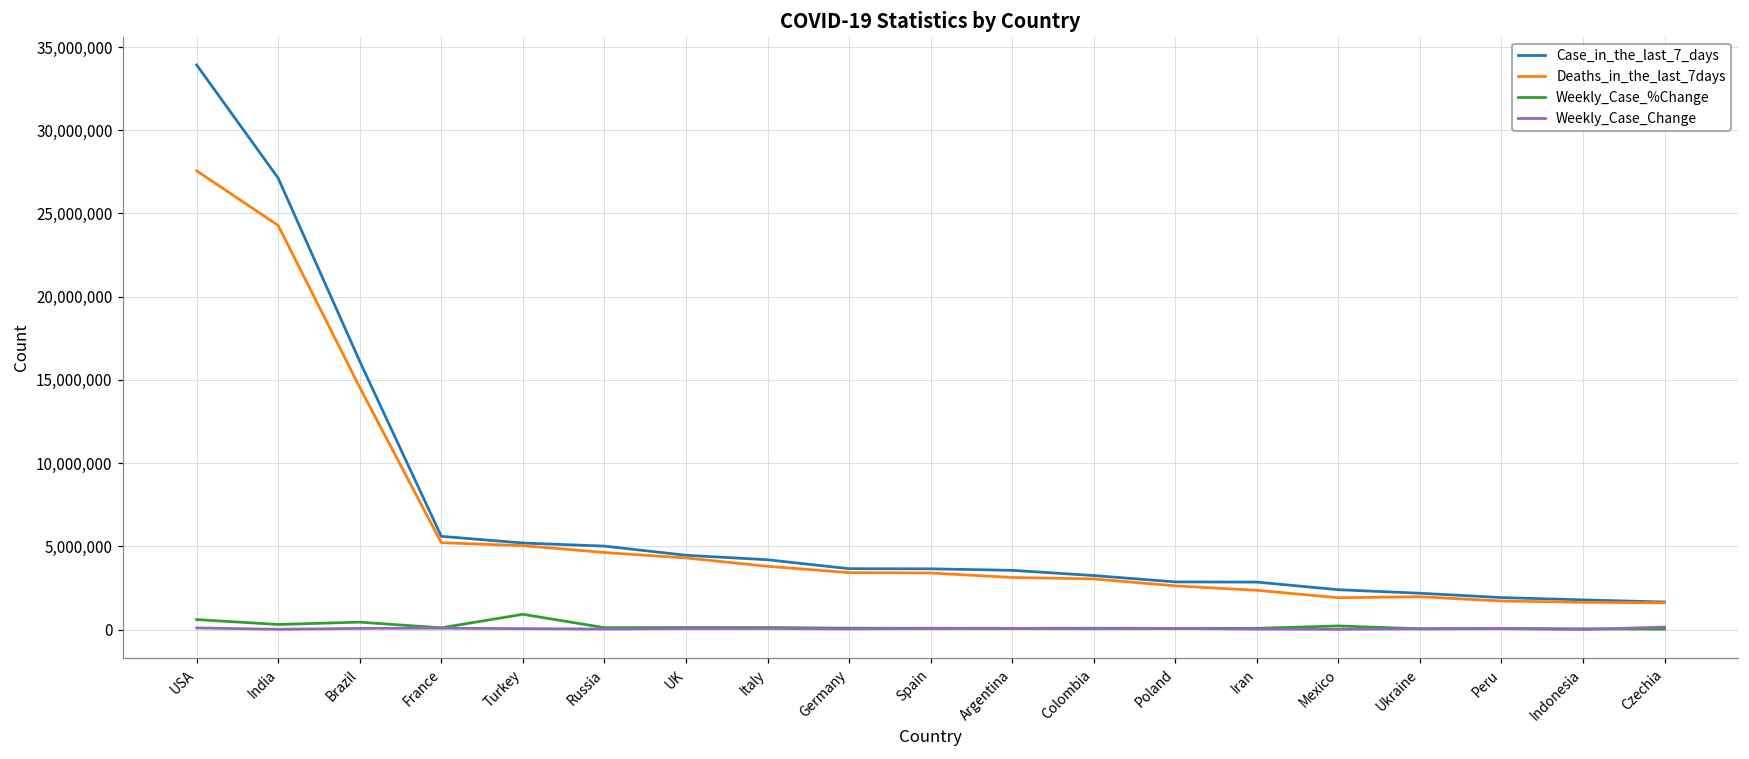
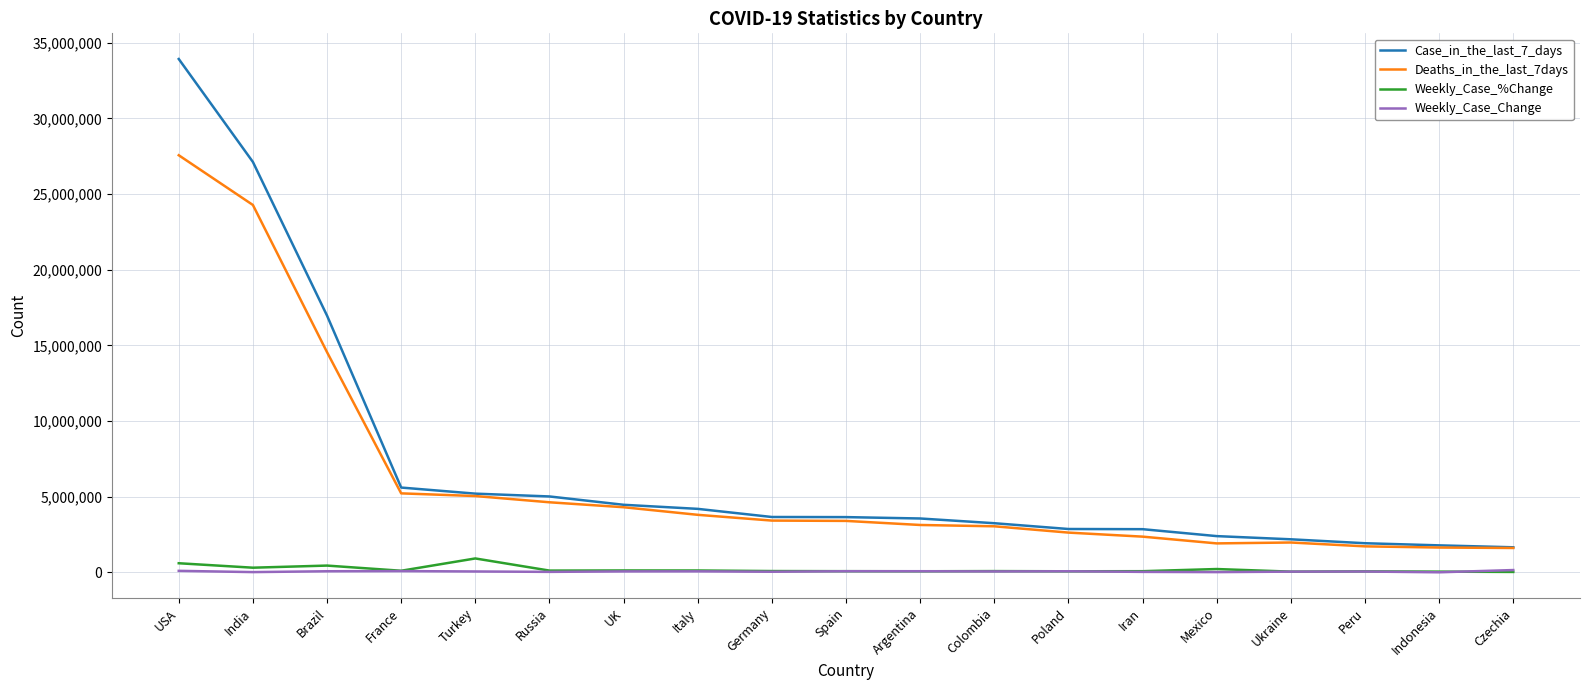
Case_in_the_last_7_days, Brazil: 16,100,000 -> 17,000,000
